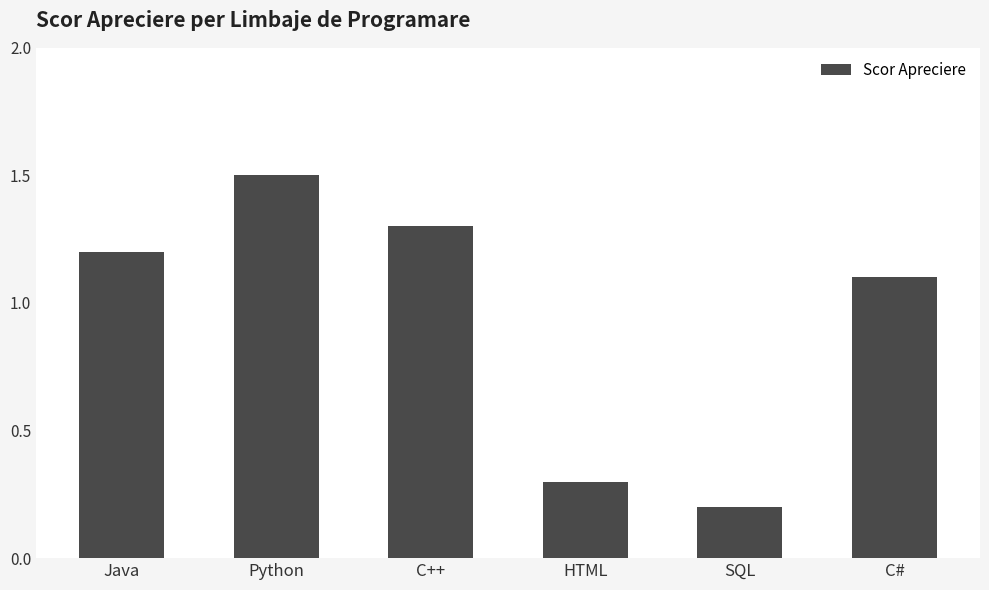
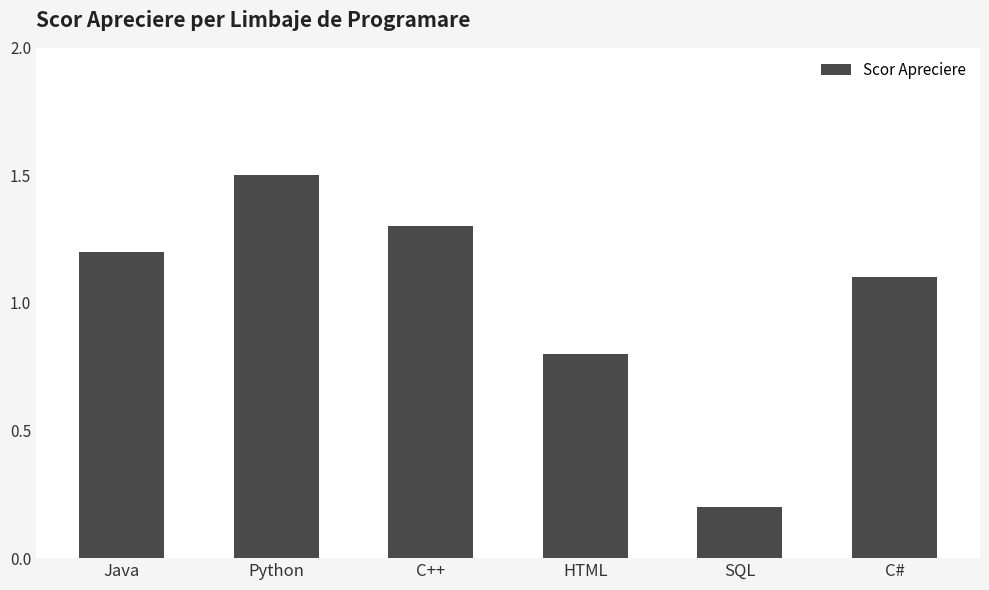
HTML: 0.3 -> 0.8
